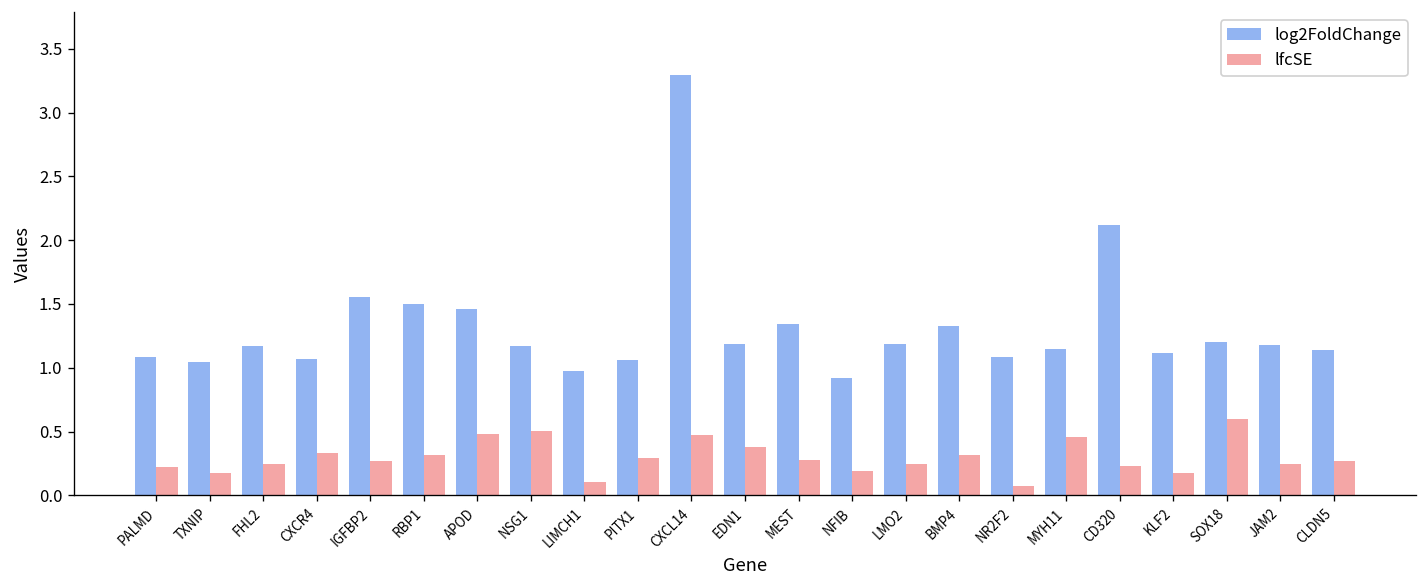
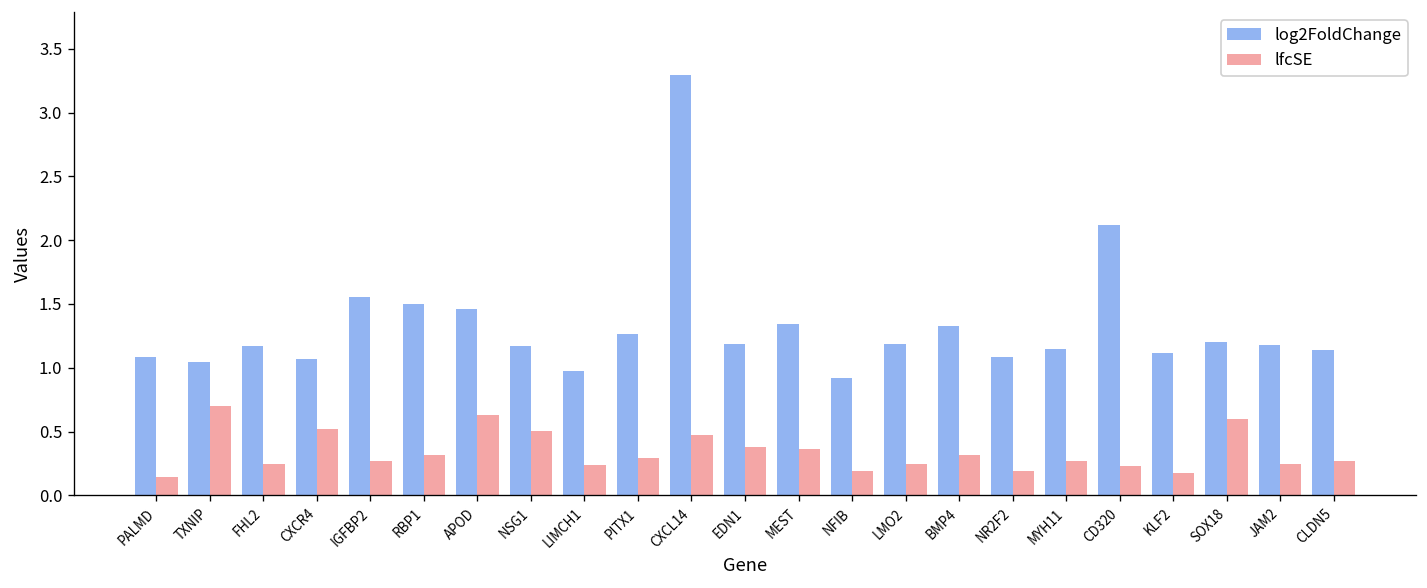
lfcSE, PALMD: 0.22 -> 0.14
lfcSE, TXNIP: 0.18 -> 0.70
lfcSE, CXCR4: 0.33 -> 0.52
lfcSE, APOD: 0.48 -> 0.63
lfcSE, LIMCH1: 0.10 -> 0.24
log2FoldChange, PITX1: 1.06 -> 1.27
lfcSE, MEST: 0.28 -> 0.36
lfcSE, NR2F2: 0.07 -> 0.19
lfcSE, MYH11: 0.46 -> 0.27
